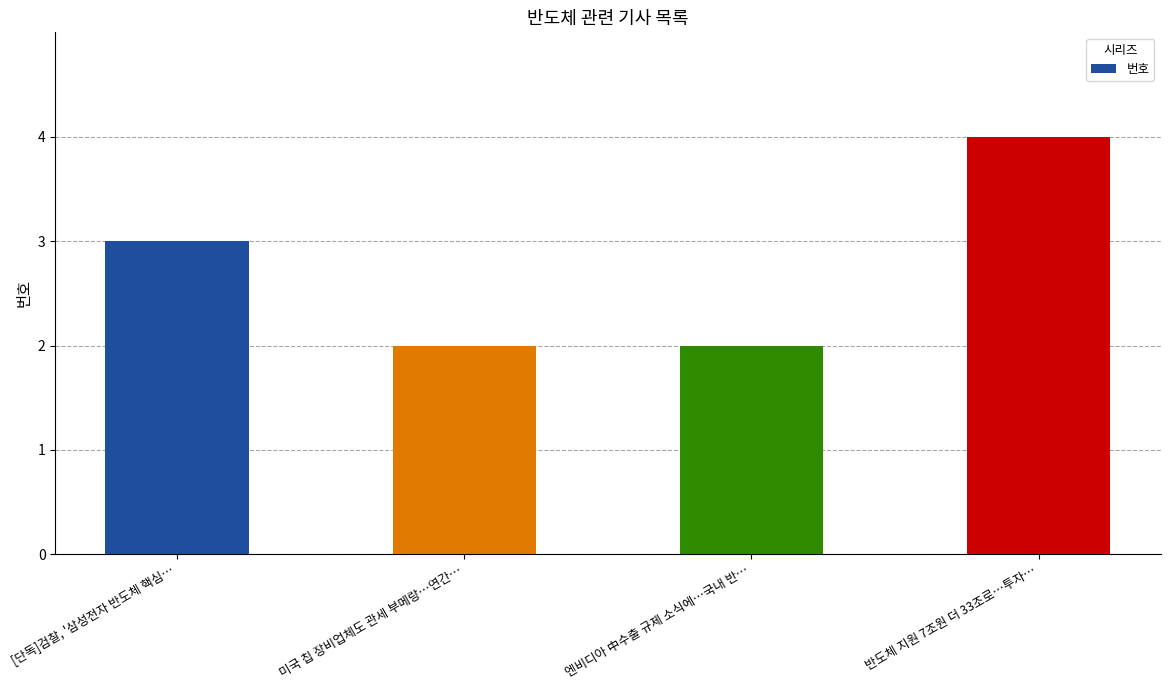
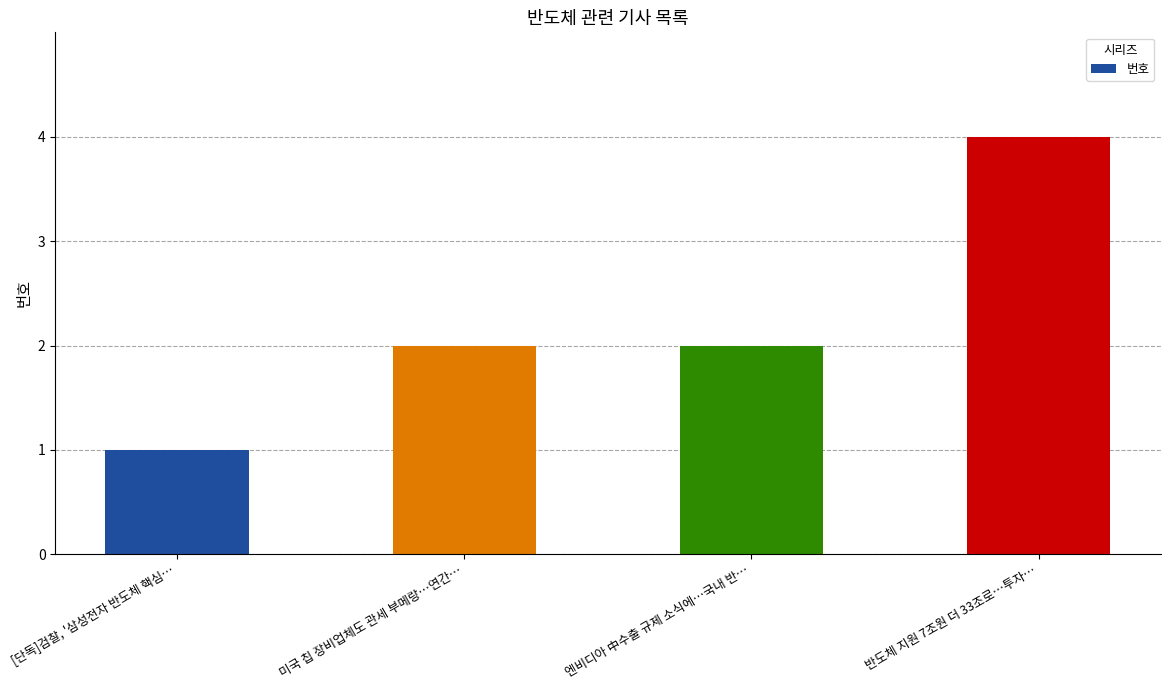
[단독]검찰, '삼성전자 반도체 핵심…: 3 -> 1
